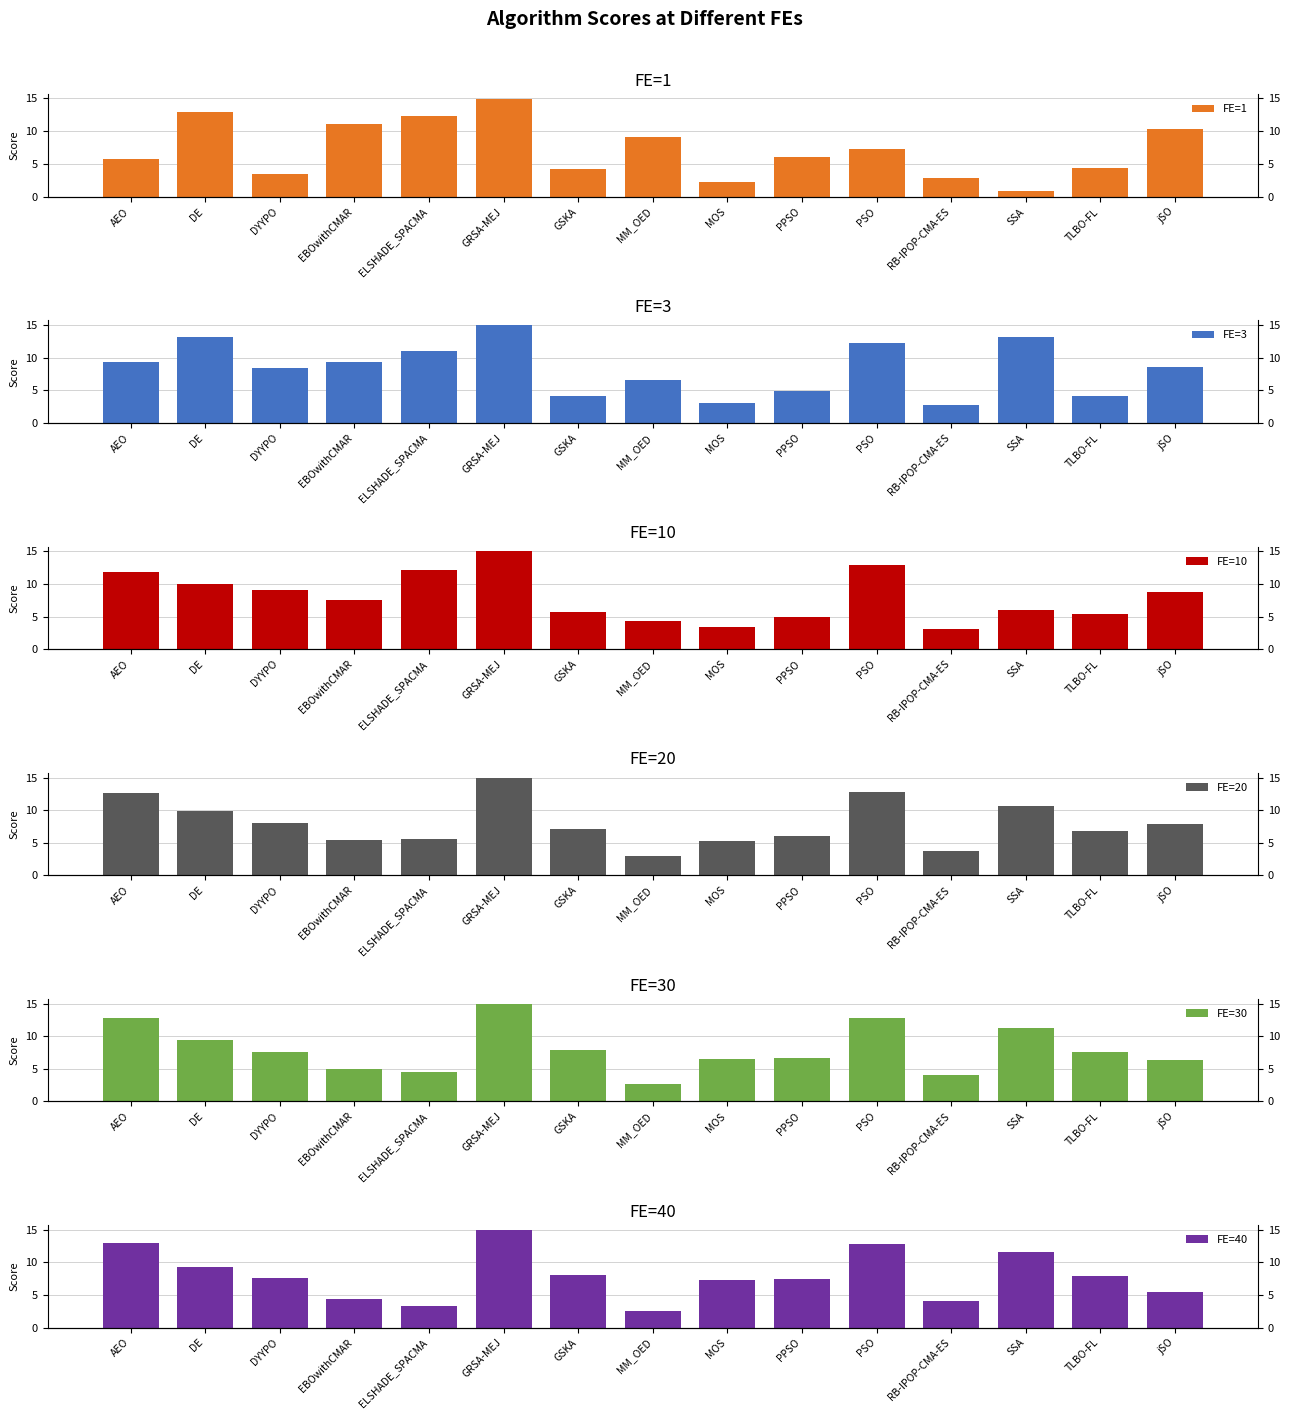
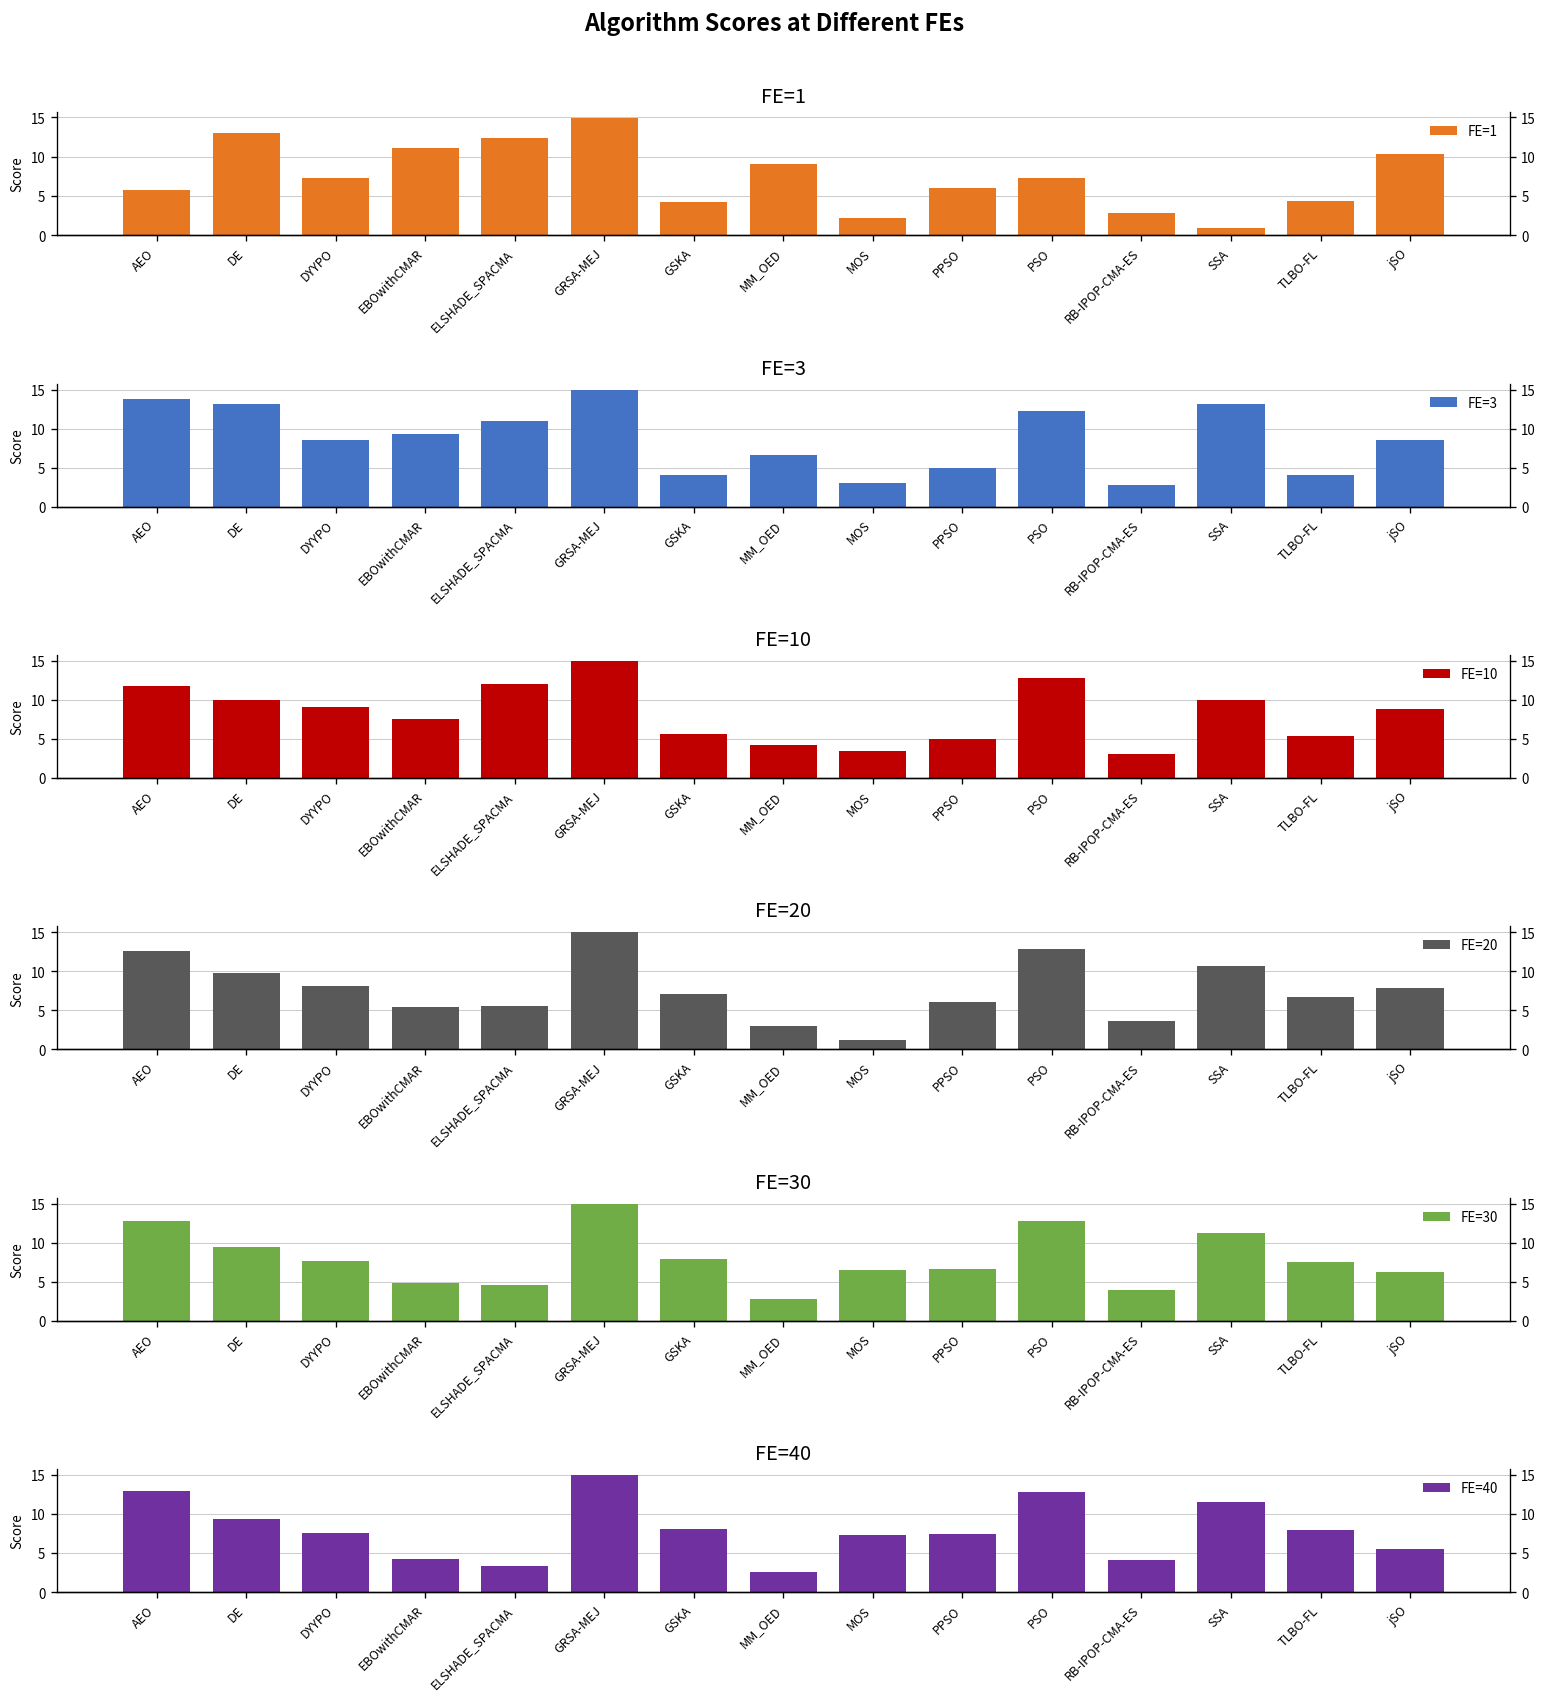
FE=1, DYYPO: 4 -> 7
FE=3, AEO: 9 -> 14
FE=10, SSA: 6 -> 10
FE=20, MOS: 5 -> 1
